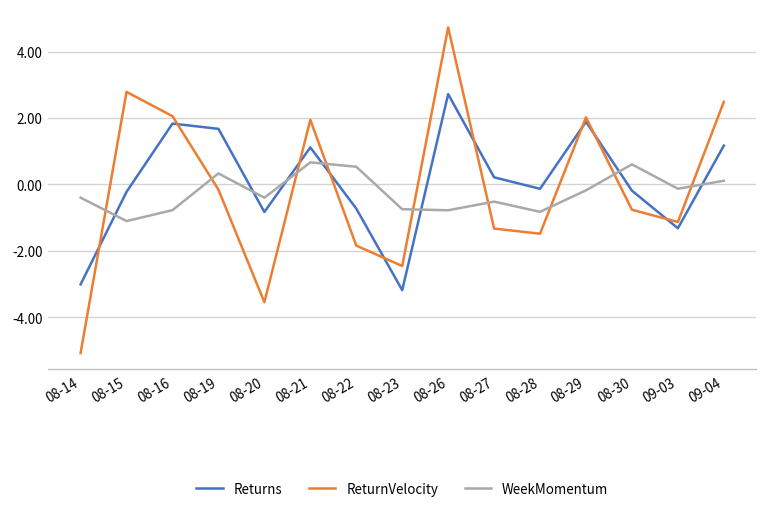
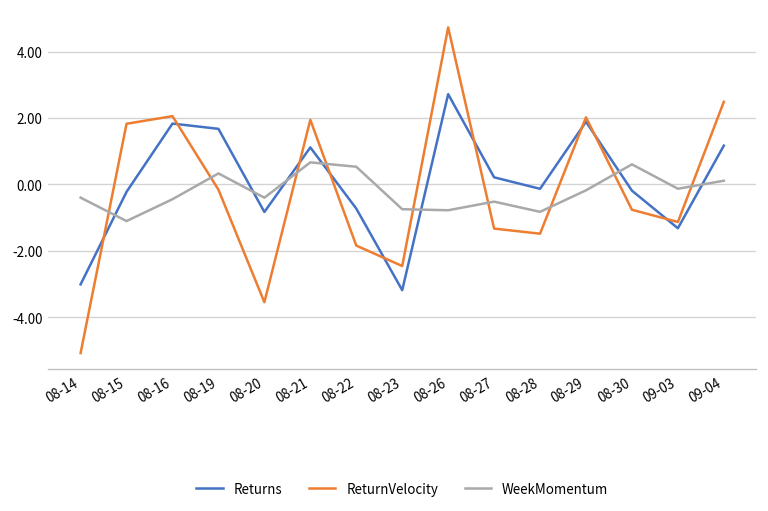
ReturnVelocity, 08-15: 2.8 -> 1.8
WeekMomentum, 08-16: -0.8 -> -0.4
